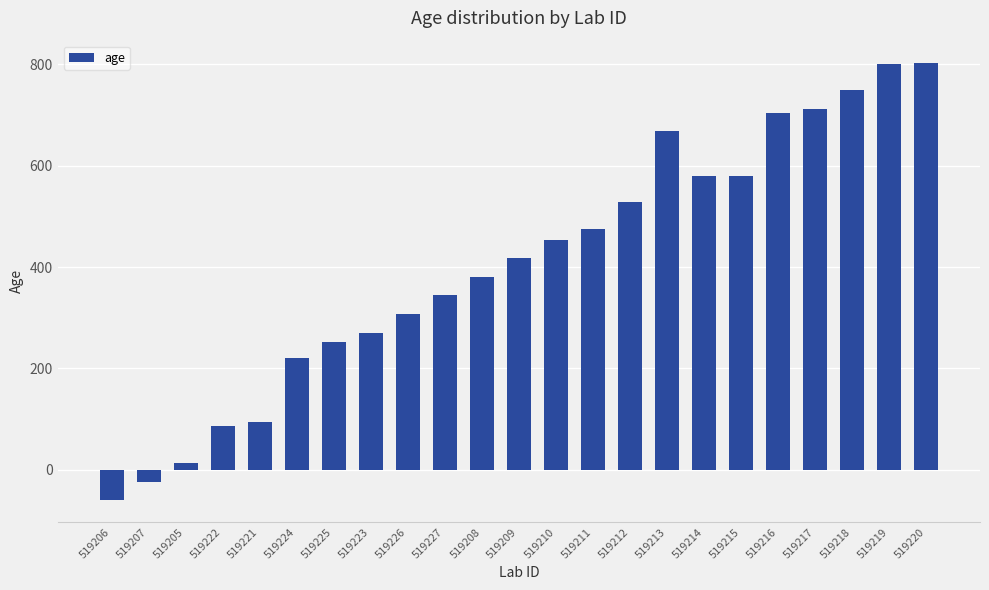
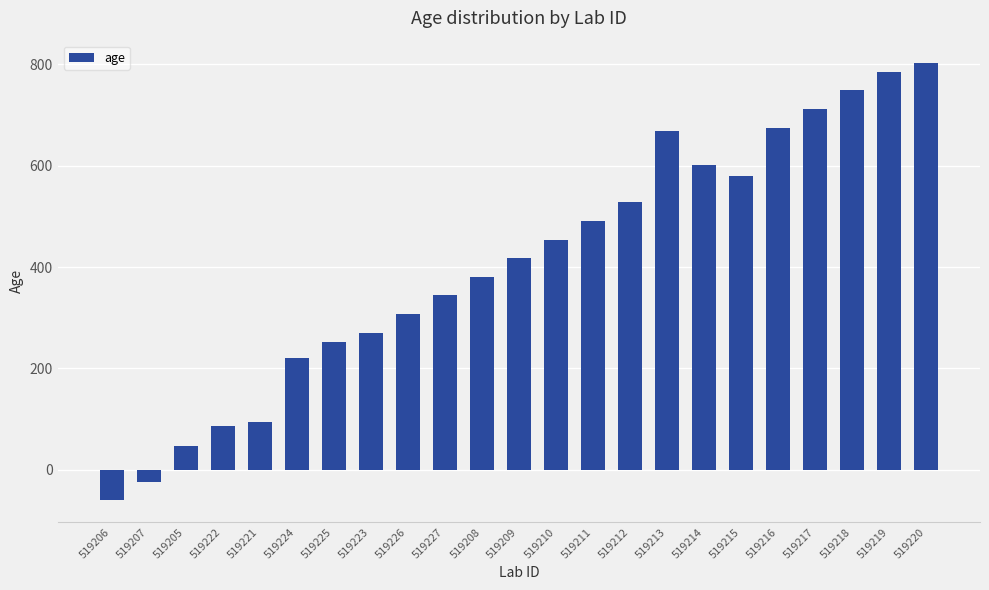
519205: 10 -> 50
519211: 470 -> 490
519214: 580 -> 600
519216: 700 -> 670
519219: 800 -> 780
